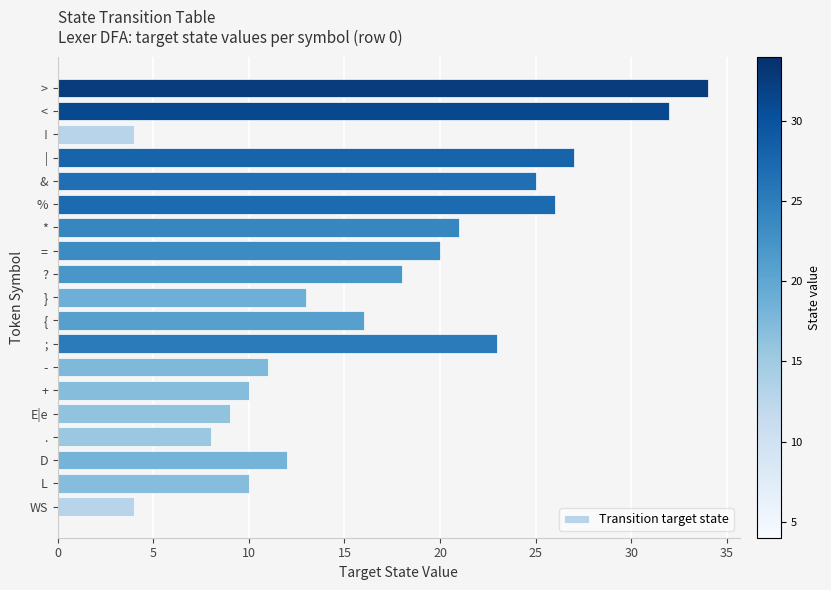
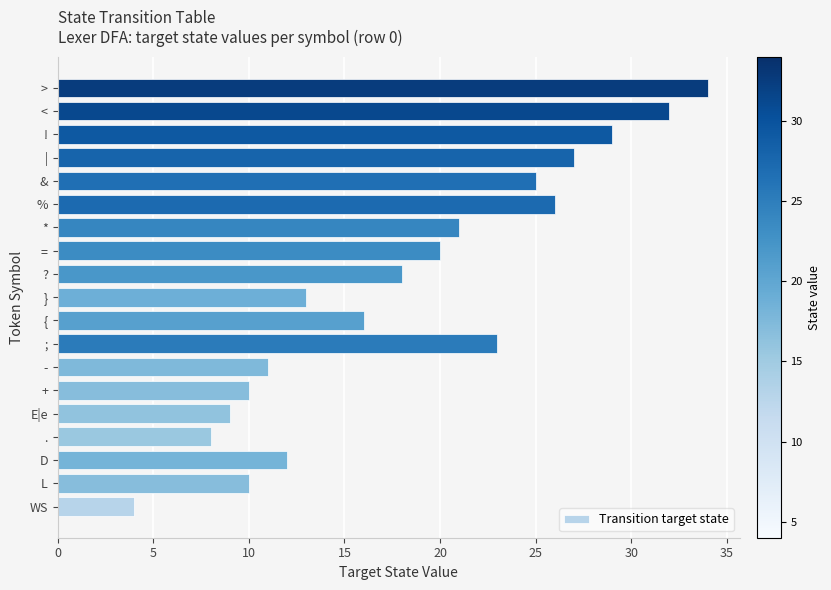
!: 4 -> 29
